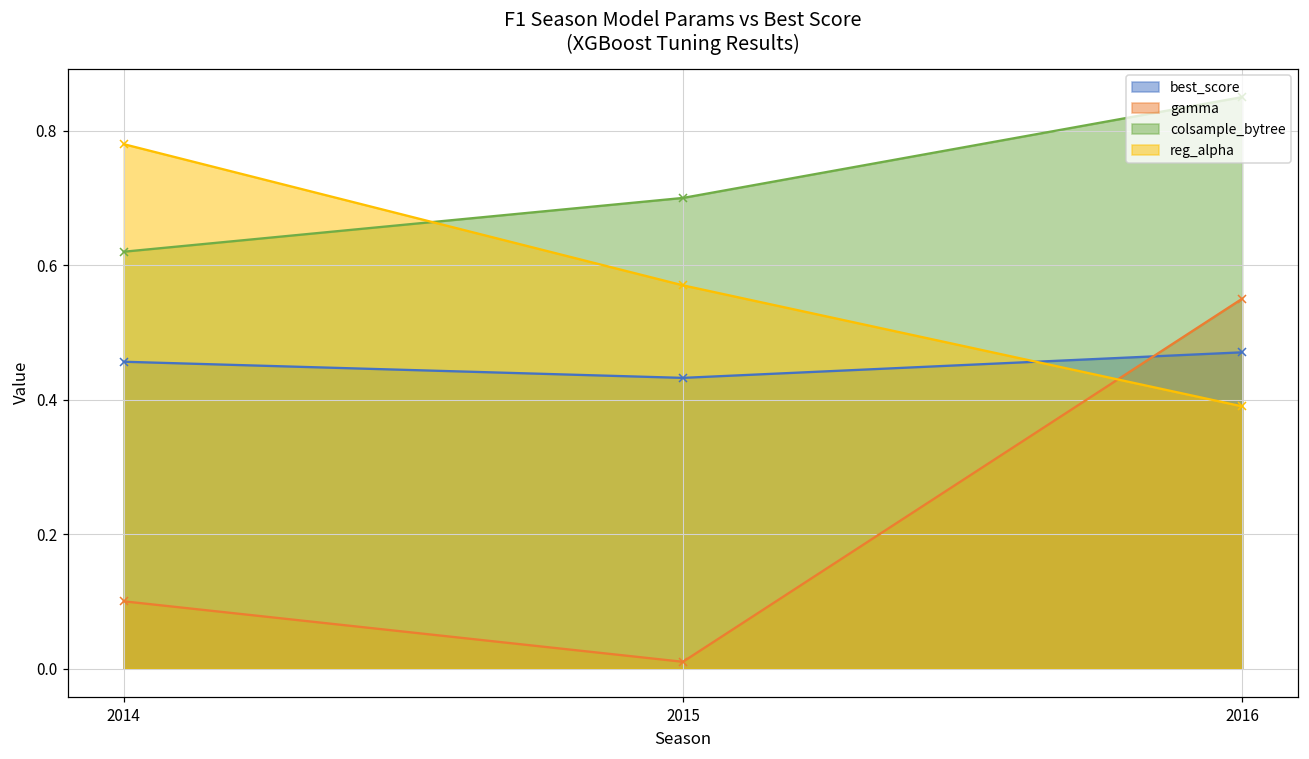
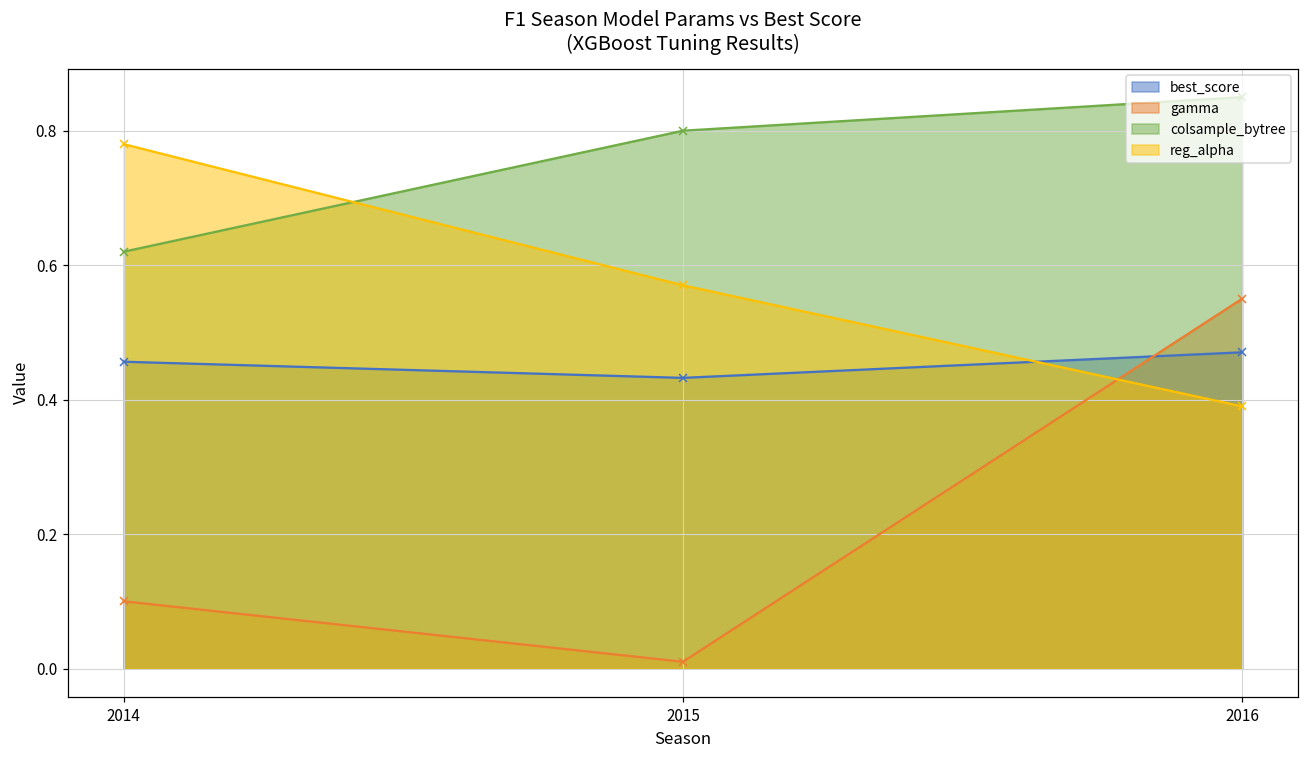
colsample_bytree, 2015: 0.7 -> 0.8
